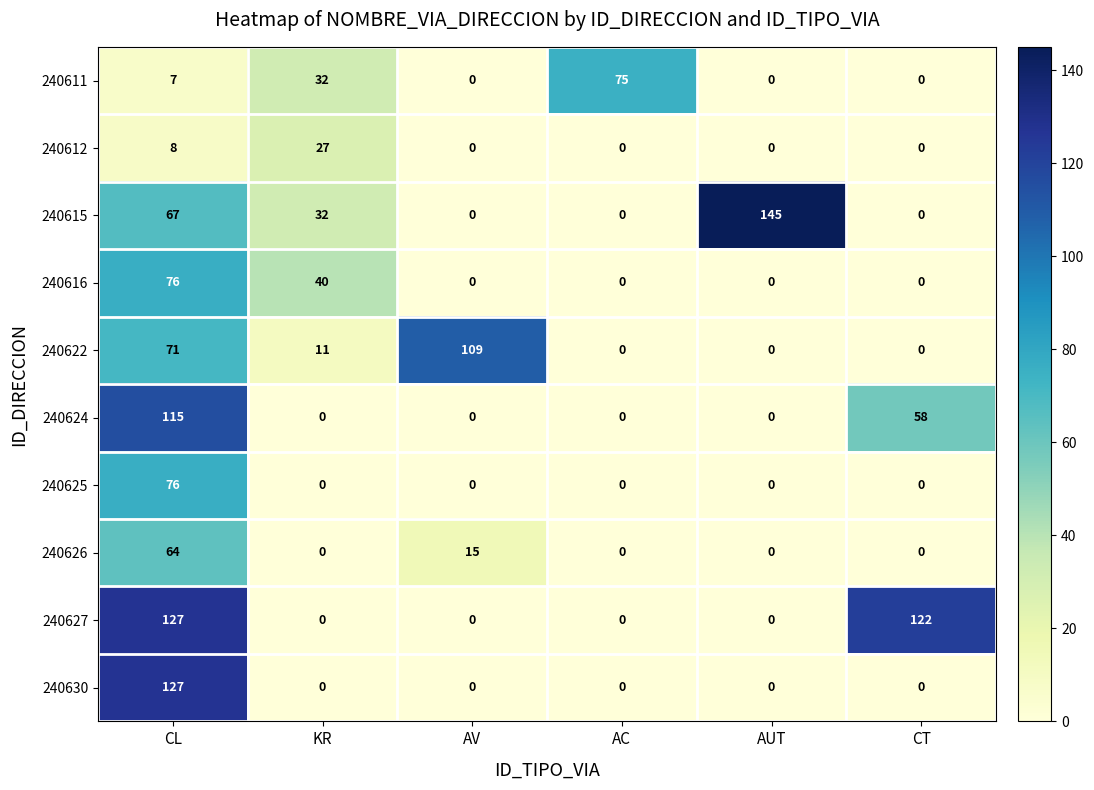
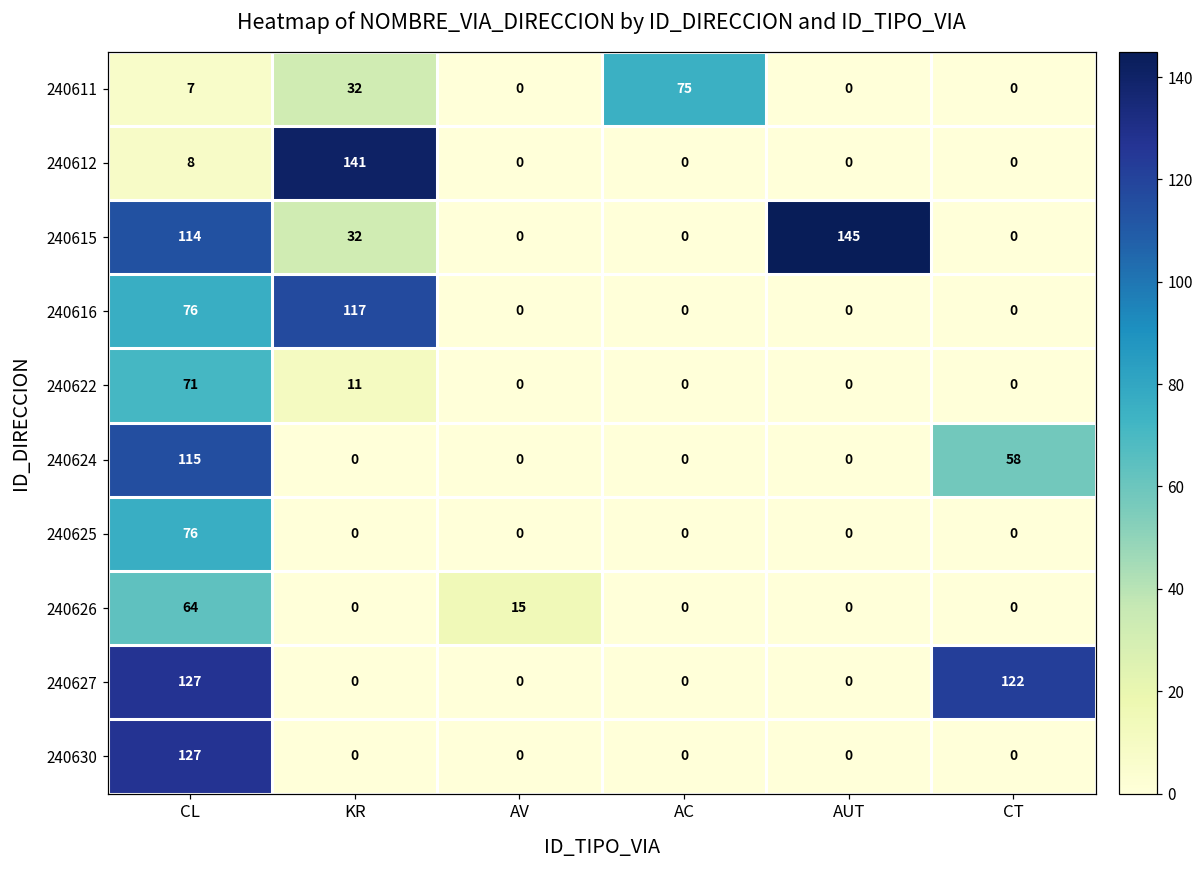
240612, KR: 27 -> 141
240615, CL: 67 -> 114
240616, KR: 40 -> 117
240622, AV: 109 -> 0
